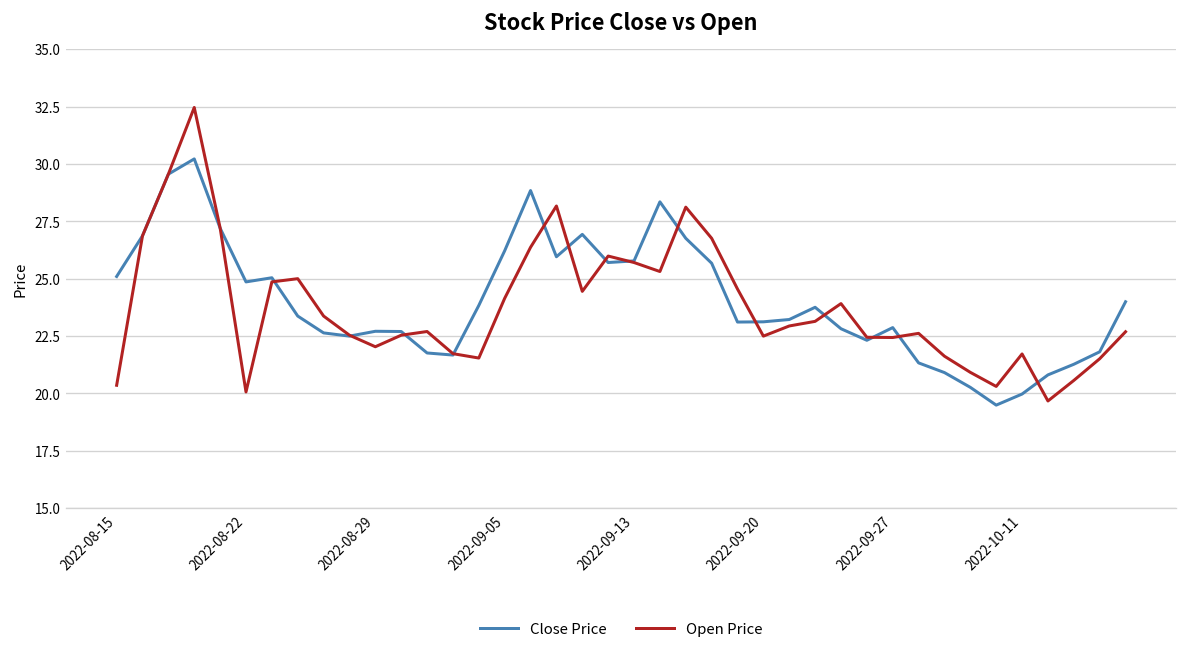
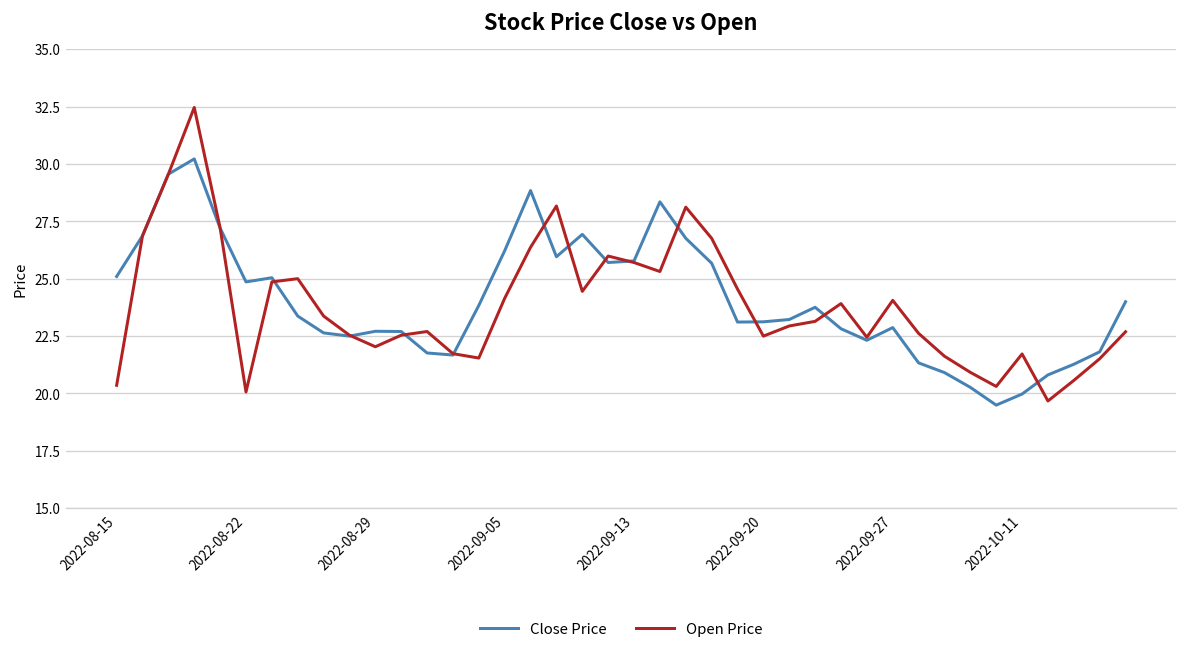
Open Price, 2022-09-27: 22.4 -> 24.0
